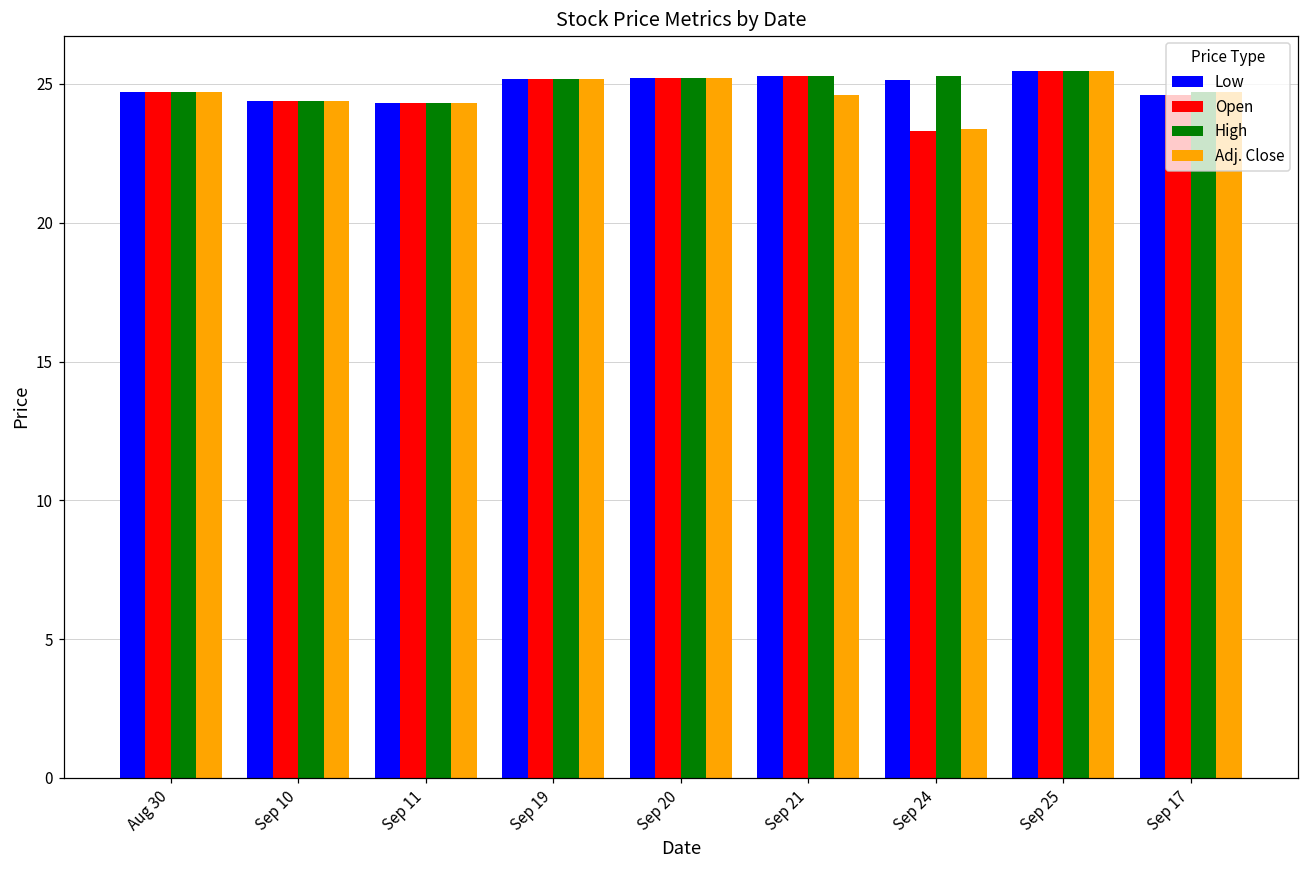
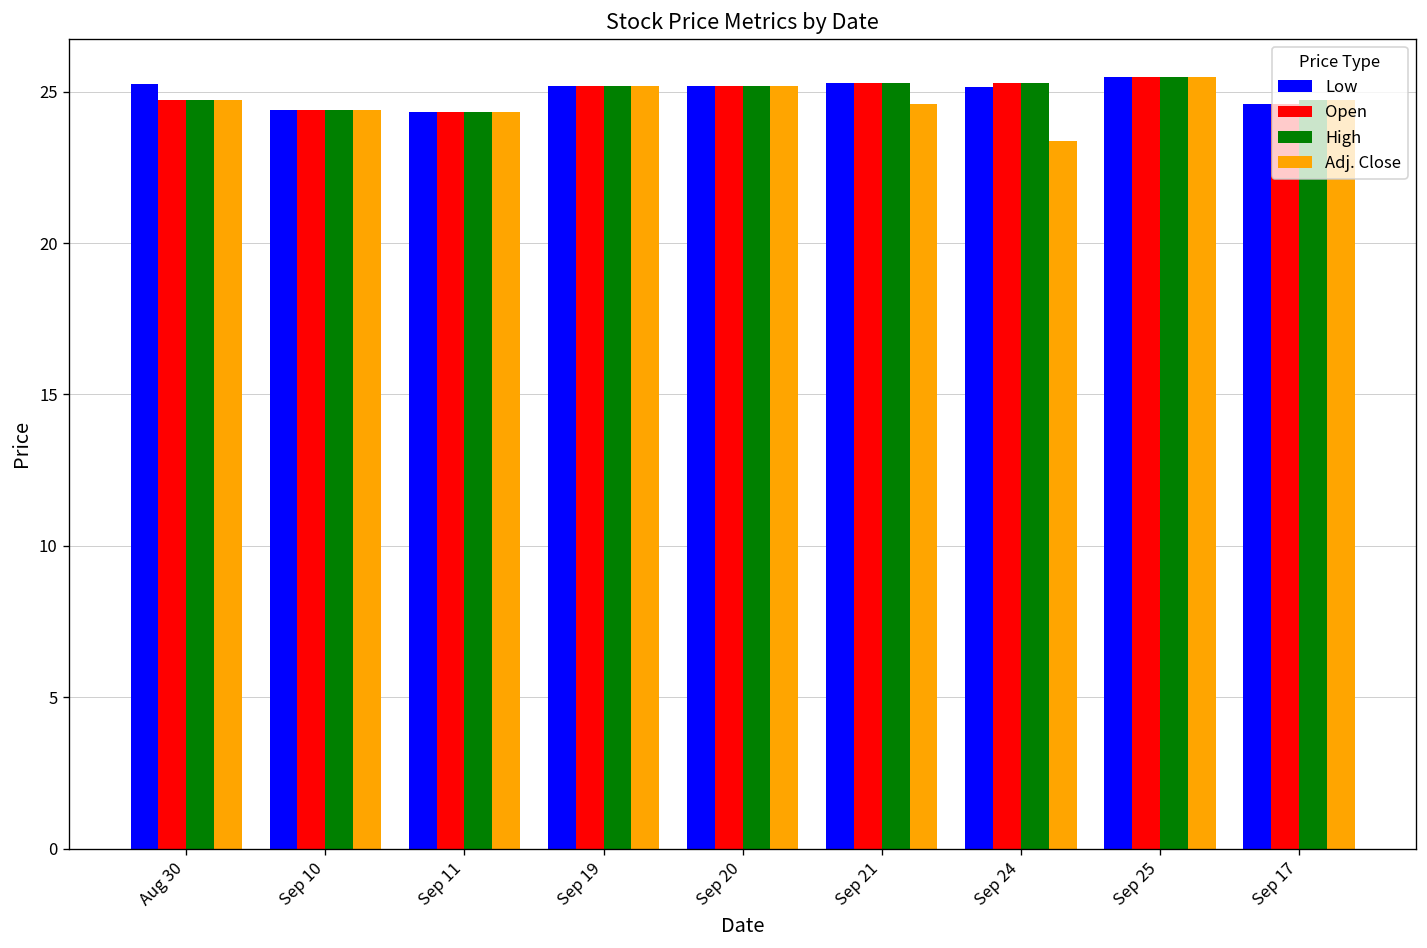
Low, Aug 30: 24.7 -> 25.3
Open, Sep 24: 23.3 -> 25.3
